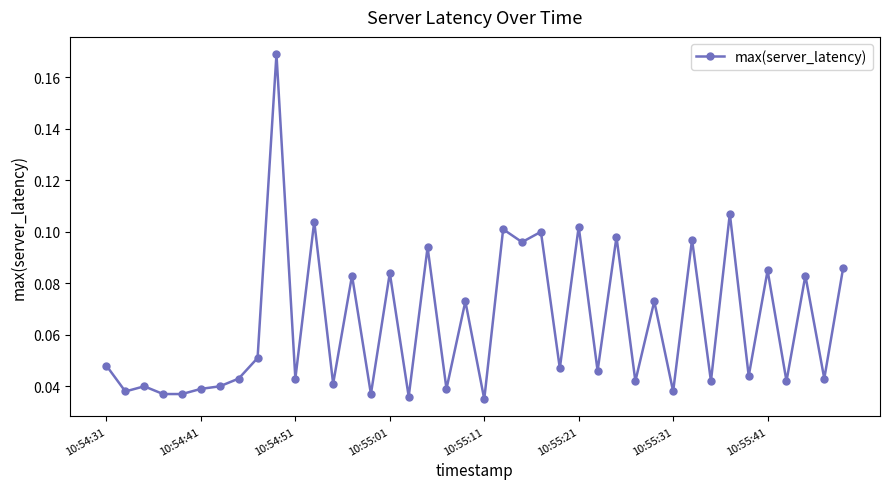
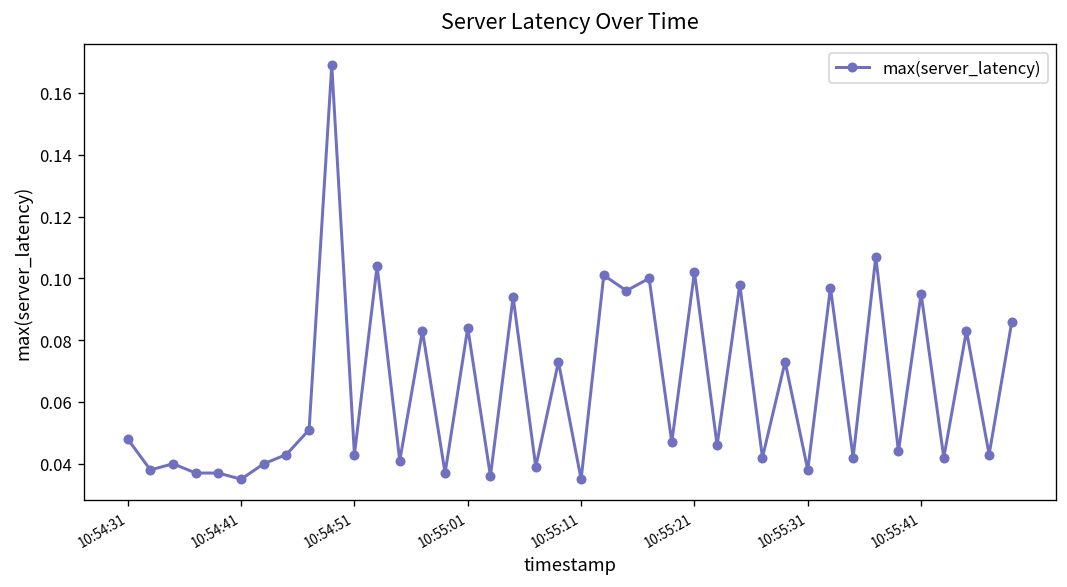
10:54:41: 0.039 -> 0.035
10:55:41: 0.085 -> 0.095
